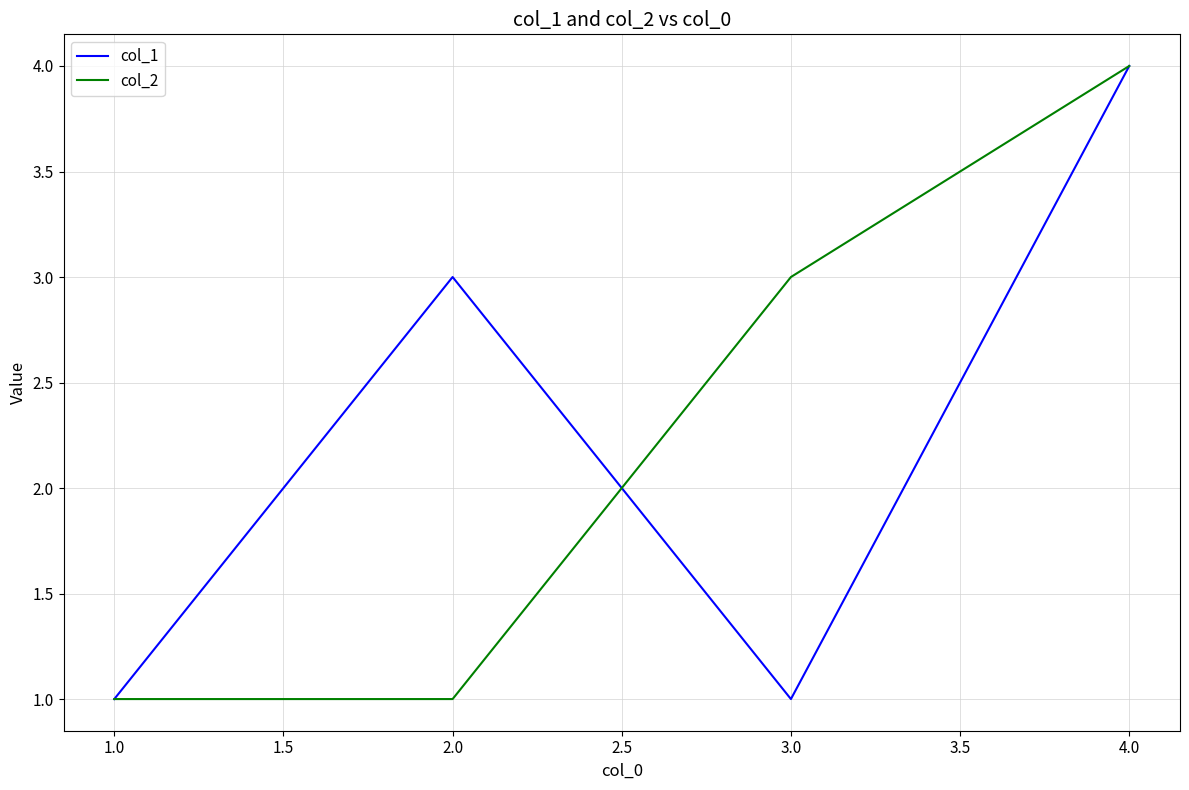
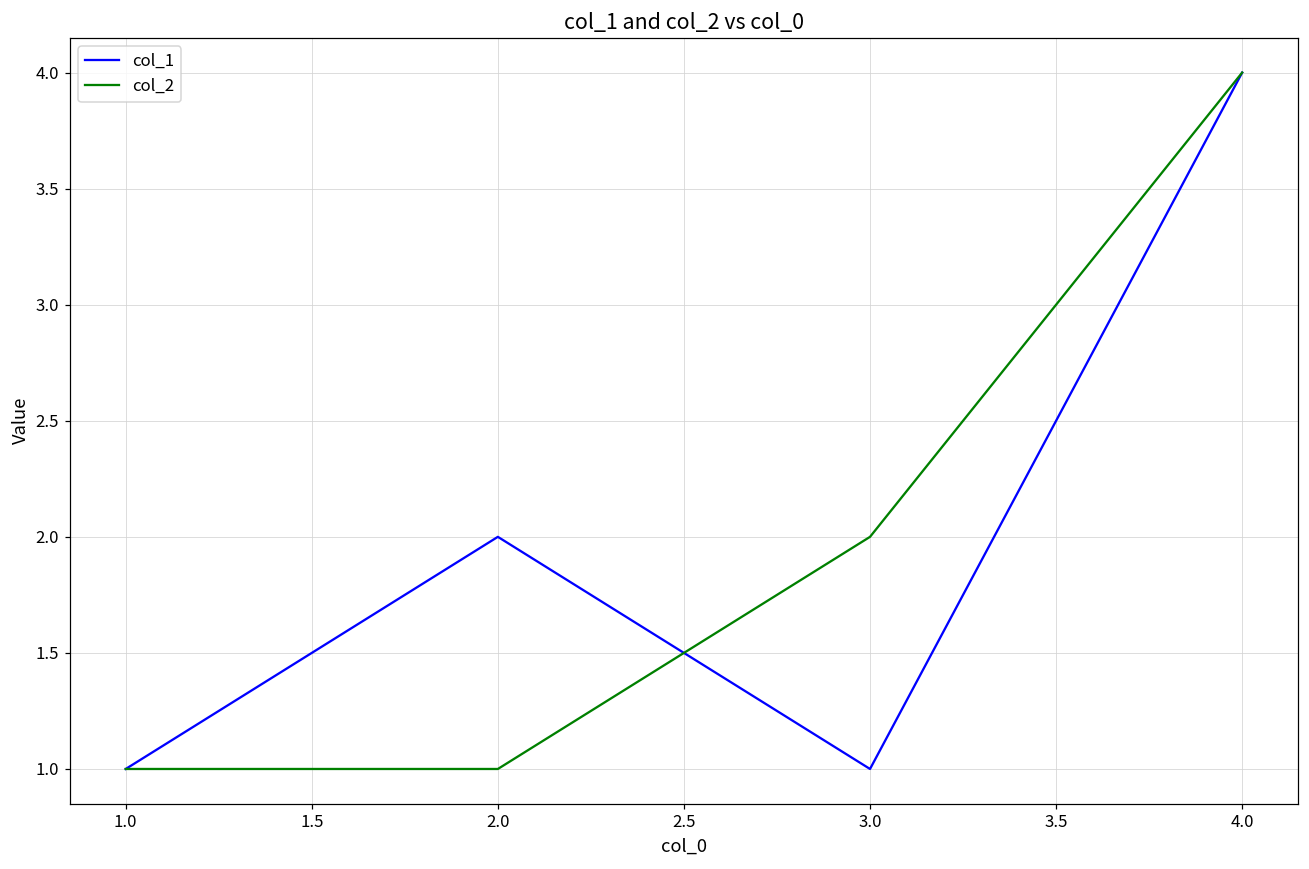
col_1, 2.0: 3 -> 2
col_2, 3.0: 3 -> 2
